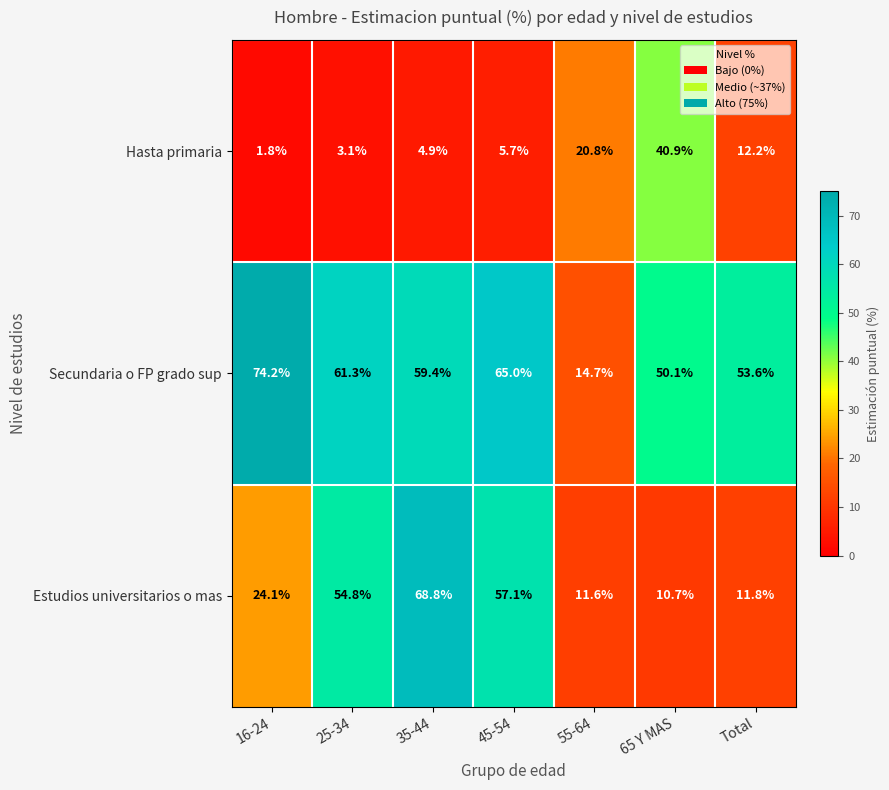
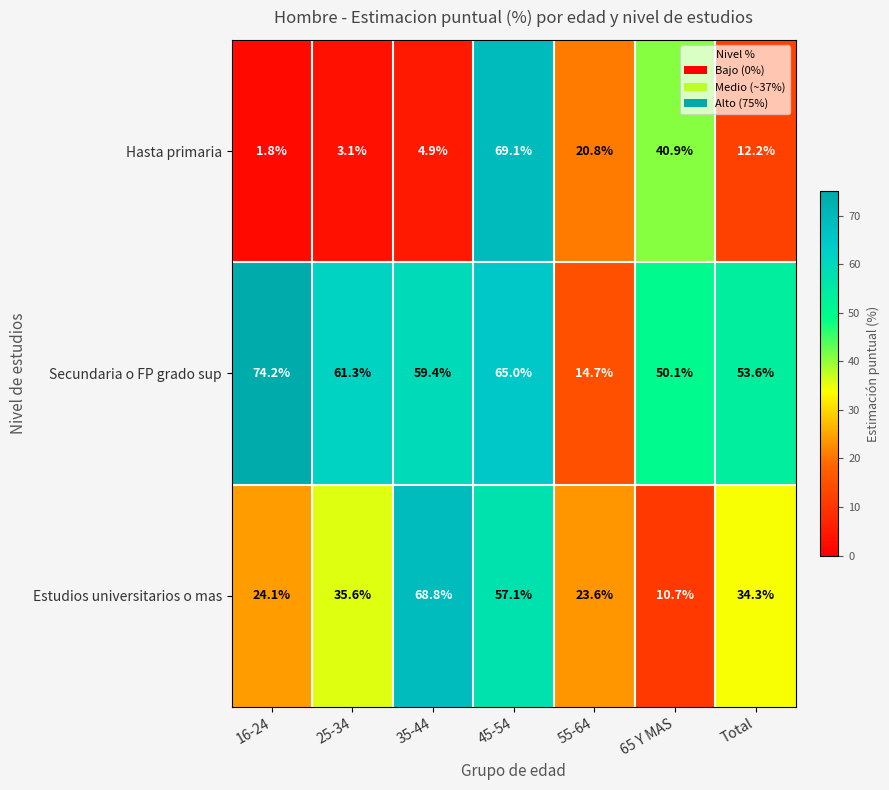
Hasta primaria, 45-54: 5.7% -> 69.1%
Estudios universitarios o mas, 25-34: 54.8% -> 35.6%
Estudios universitarios o mas, 55-64: 11.6% -> 23.6%
Estudios universitarios o mas, Total: 11.8% -> 34.3%
